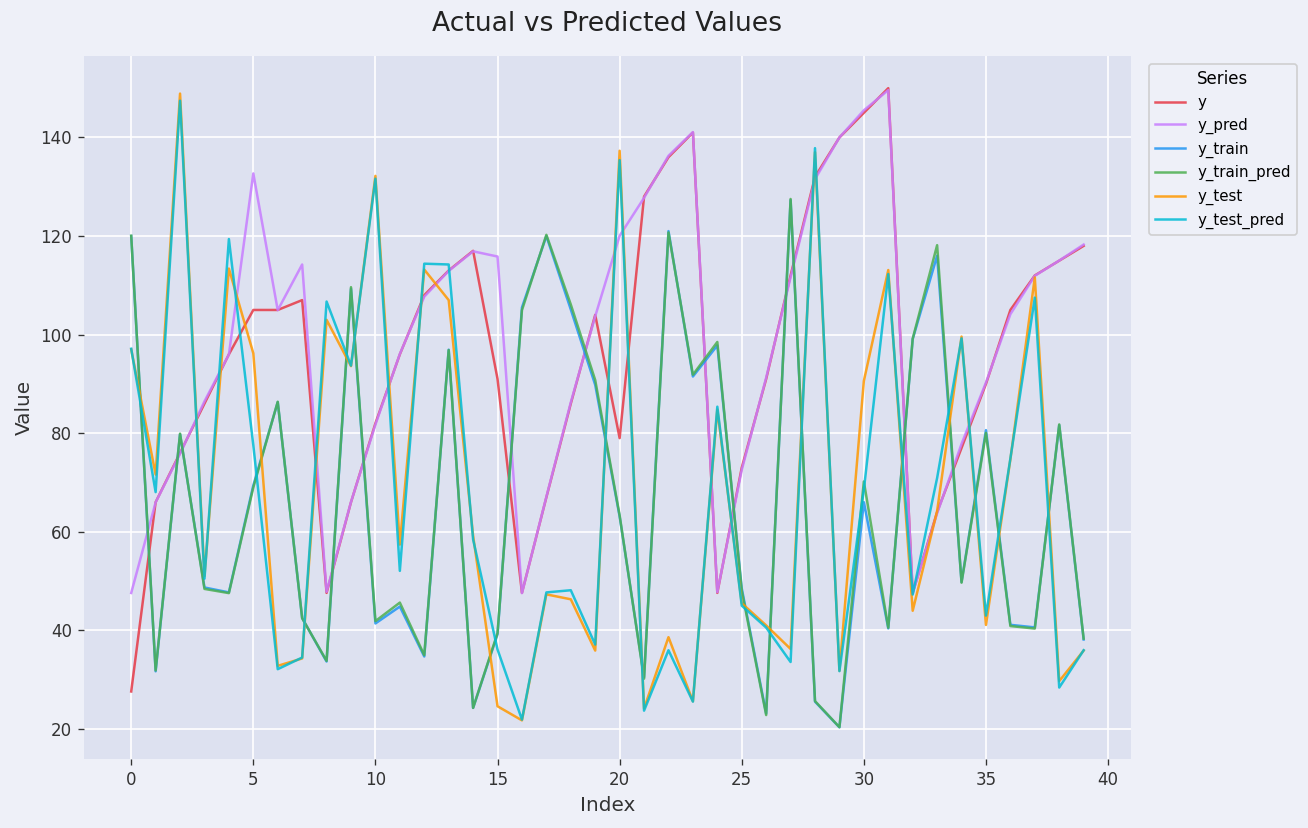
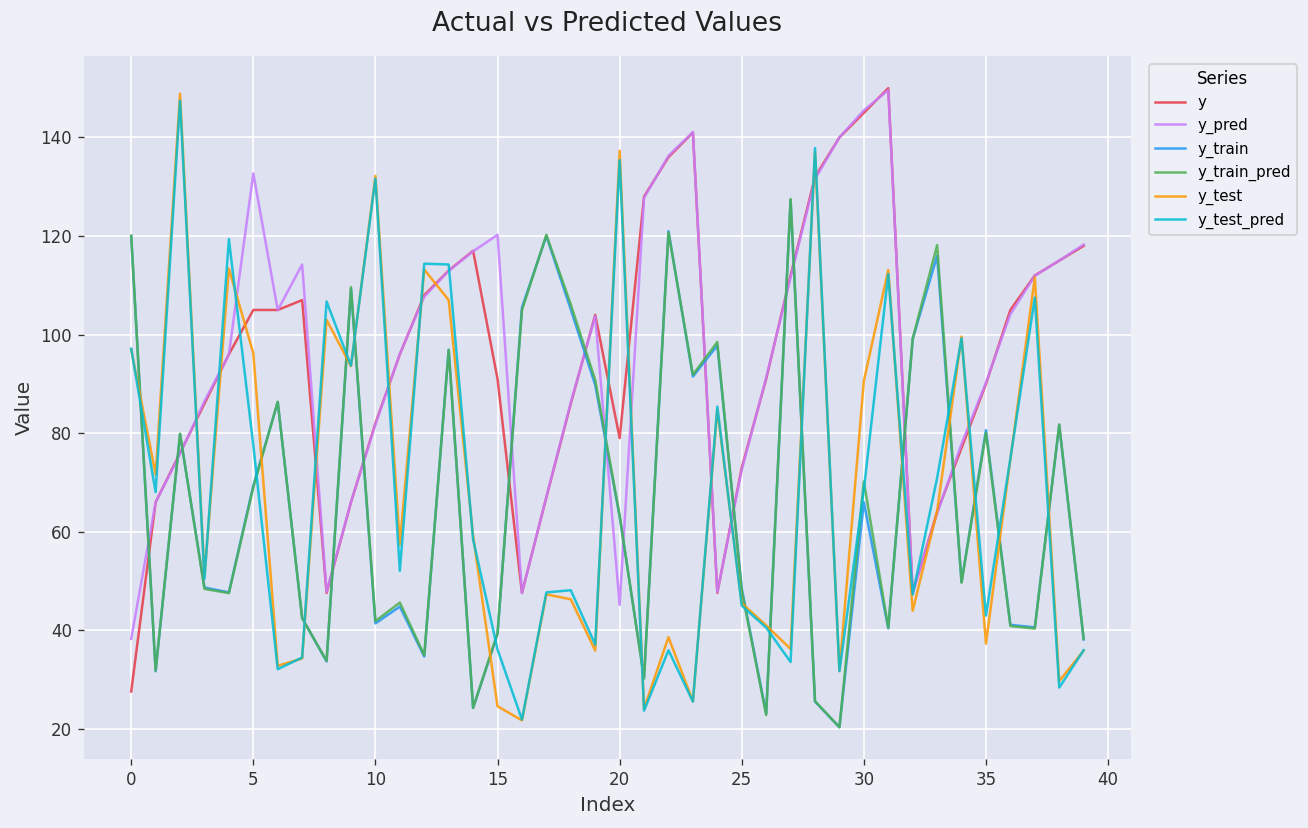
y_pred, 0: 48 -> 38
y_pred, 15: 116 -> 120
y_pred, 20: 120 -> 45
y_test, 35: 41 -> 37
